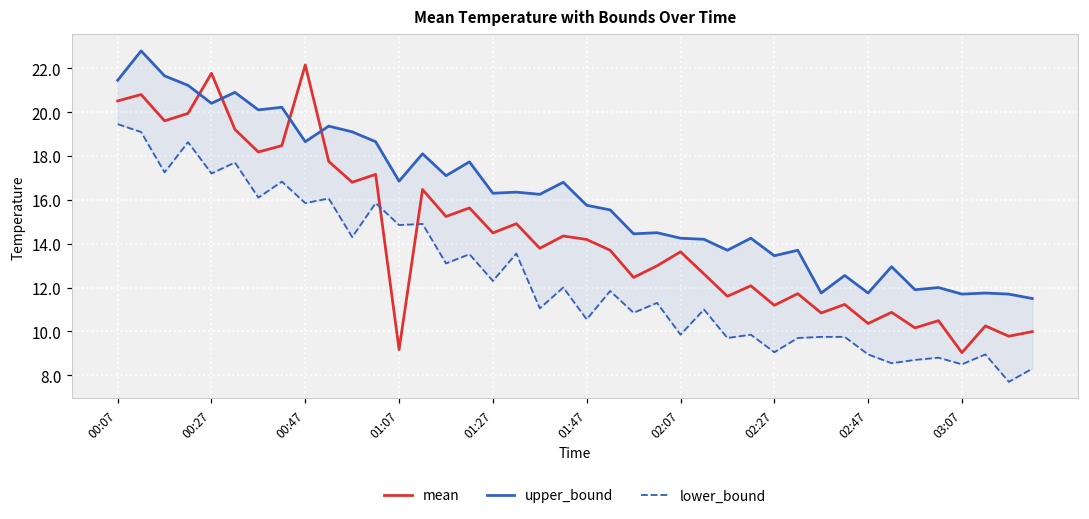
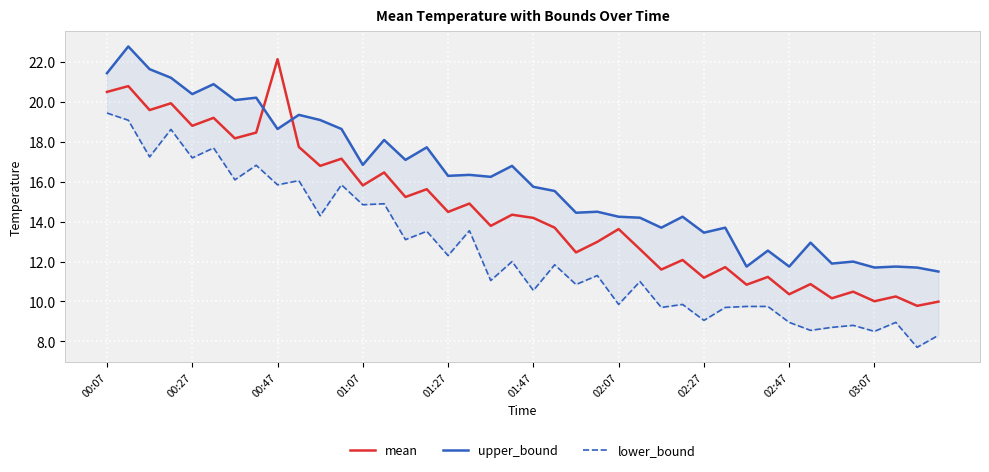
mean, 00:27: 21.8 -> 18.8
mean, 01:07: 9.2 -> 15.8
mean, 03:07: 9.0 -> 10.0
